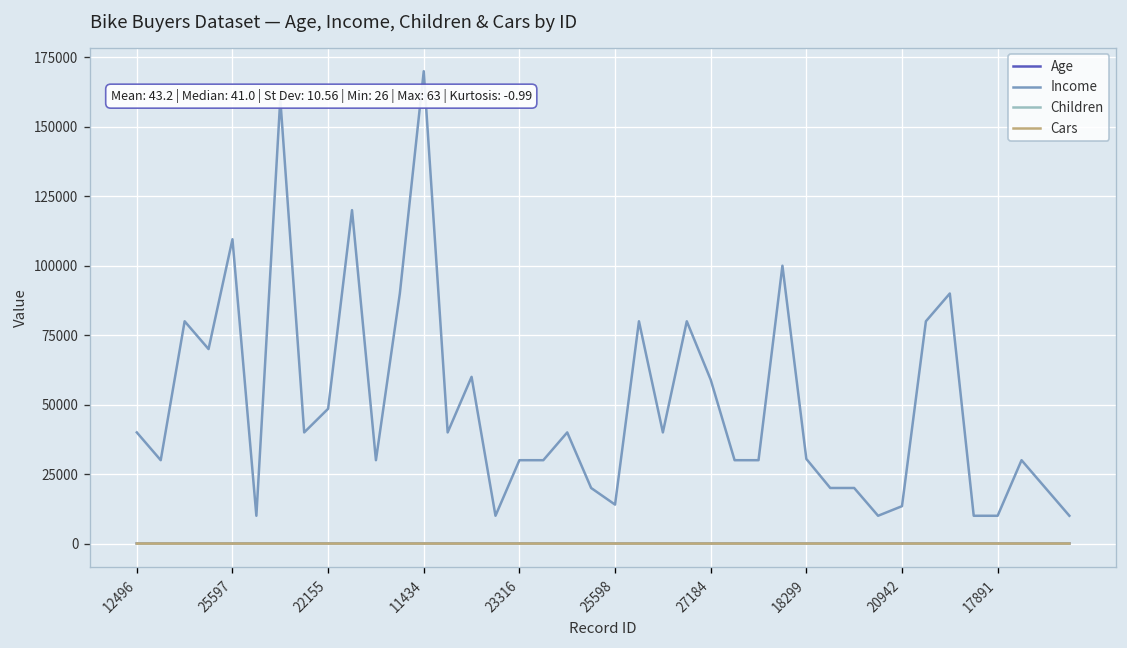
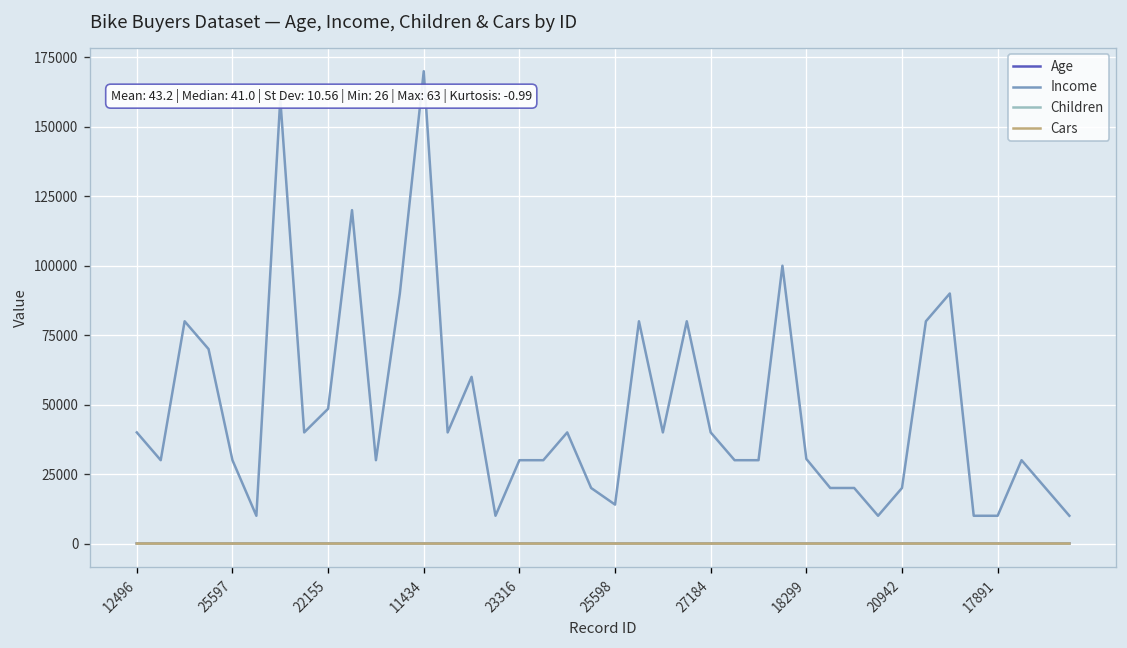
Income, 25597: 110000 -> 30000
Income, 27184: 59000 -> 40000
Income, 20942: 13000 -> 20000
